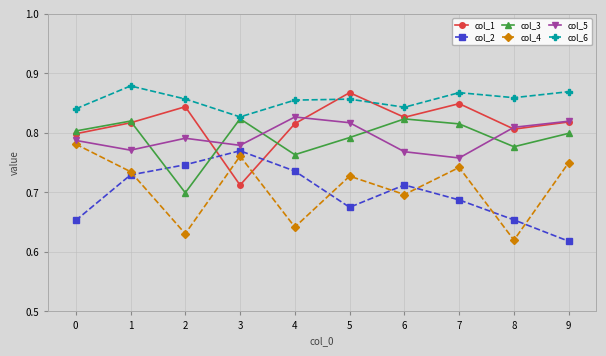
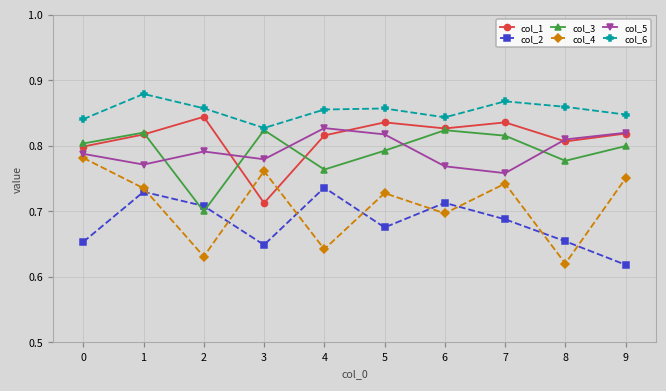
col_2, 2: 0.75 -> 0.71
col_2, 3: 0.77 -> 0.65
col_1, 5: 0.87 -> 0.84
col_1, 7: 0.85 -> 0.84
col_6, 9: 0.87 -> 0.85
